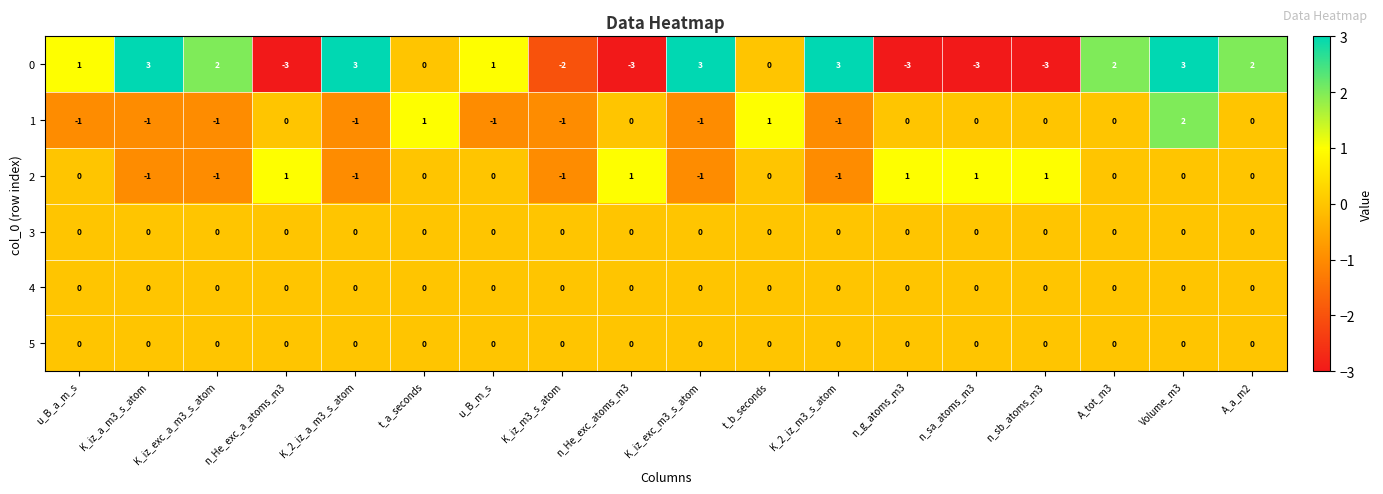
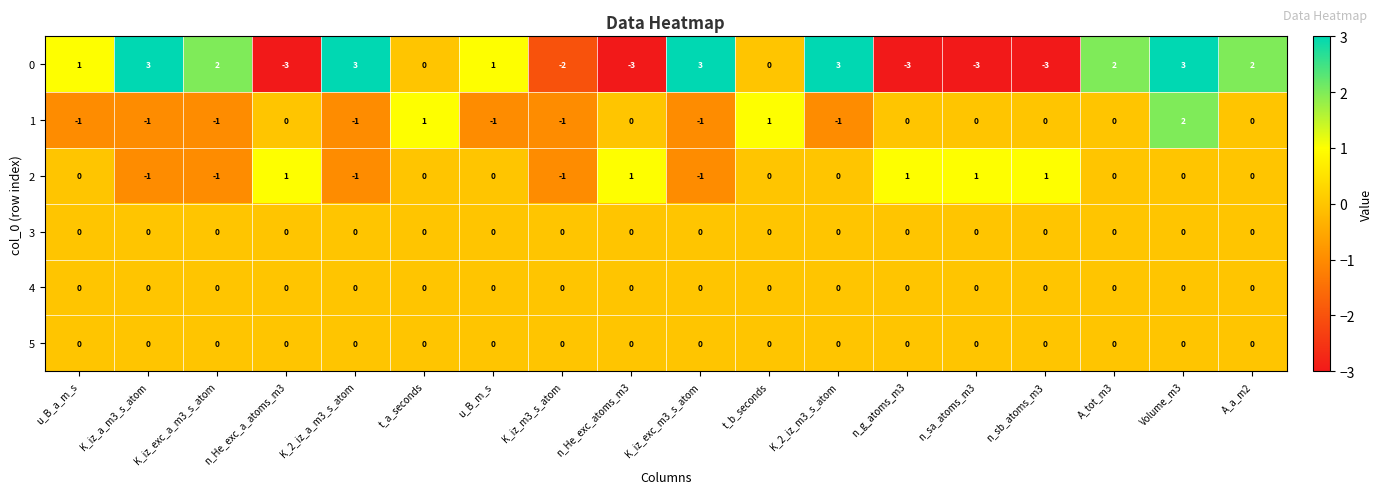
2, K_2_iz_m3_s_atom: -1 -> 0
